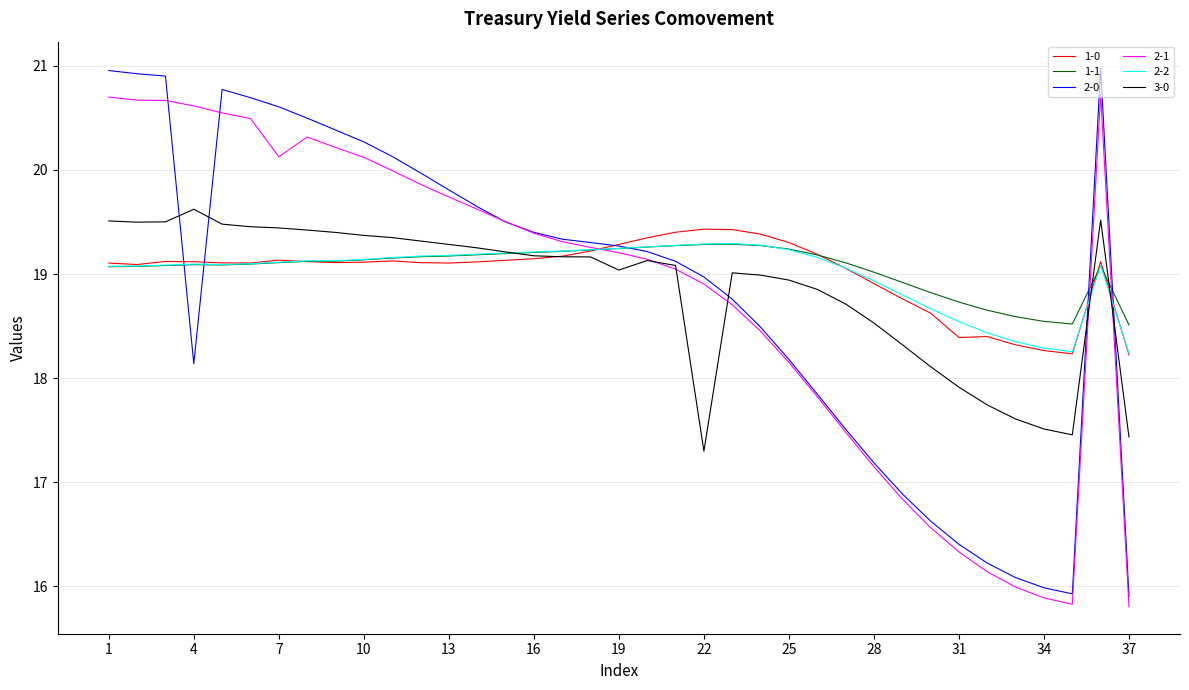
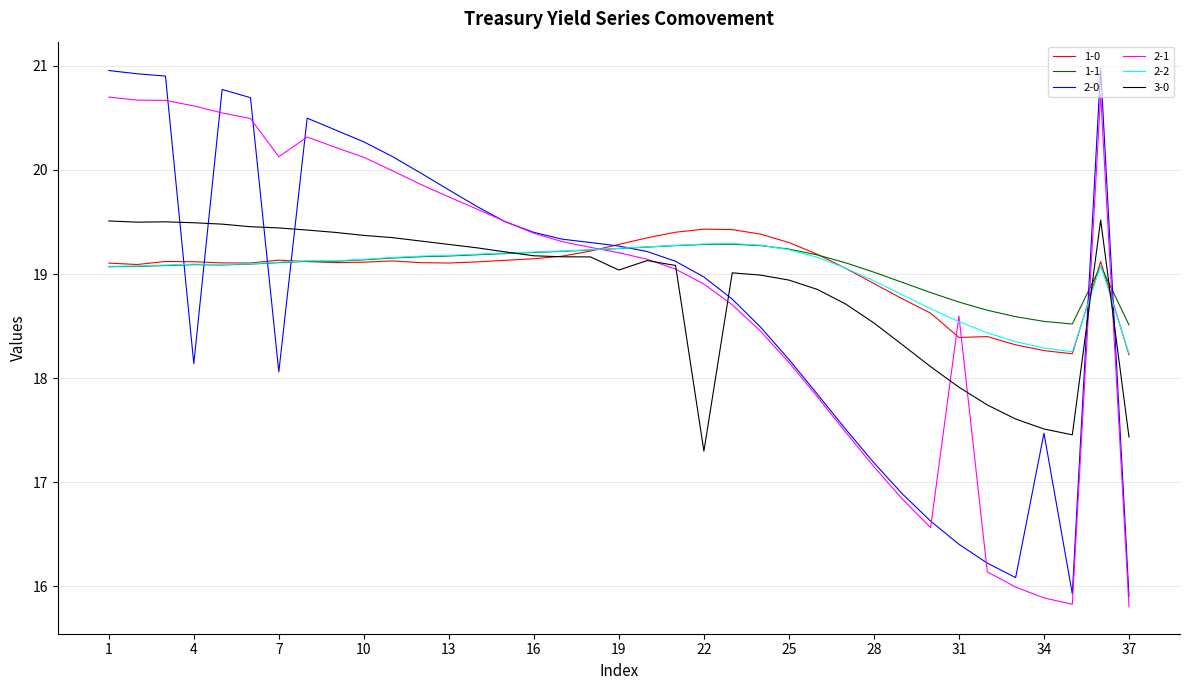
3-0, 4: 19.62 -> 19.49
2-0, 7: 20.61 -> 18.06
2-1, 31: 16.33 -> 18.60
2-0, 34: 15.99 -> 17.47
